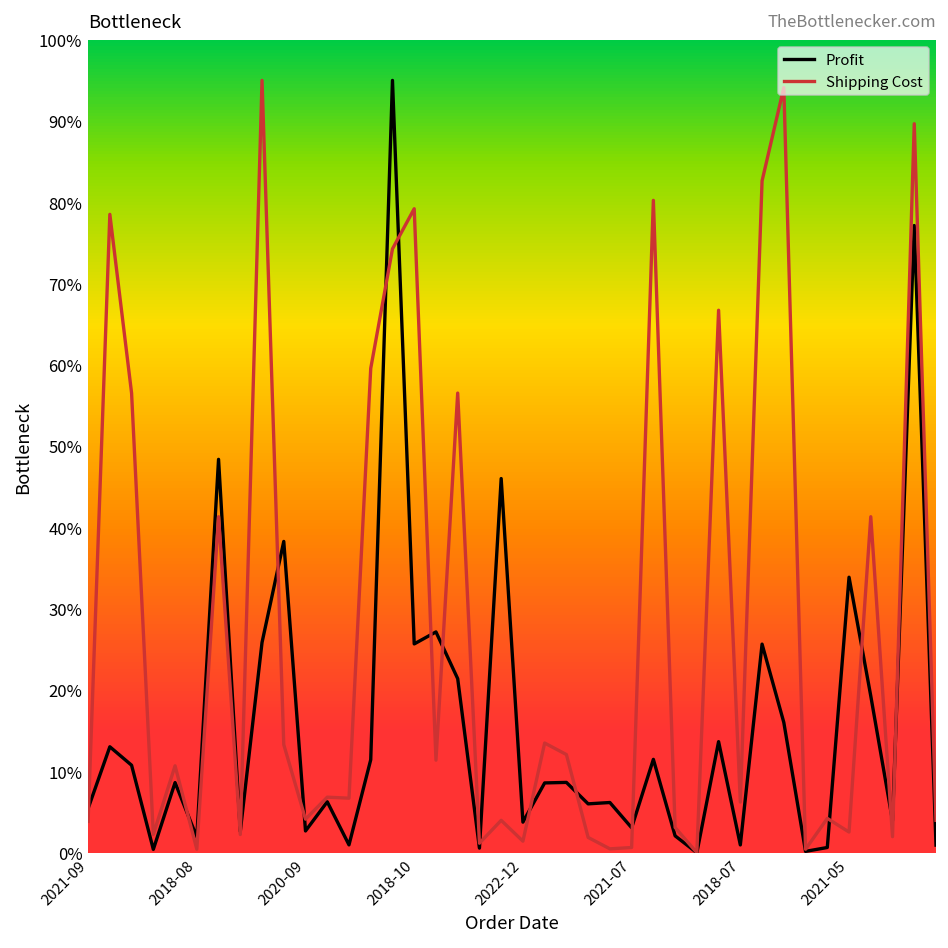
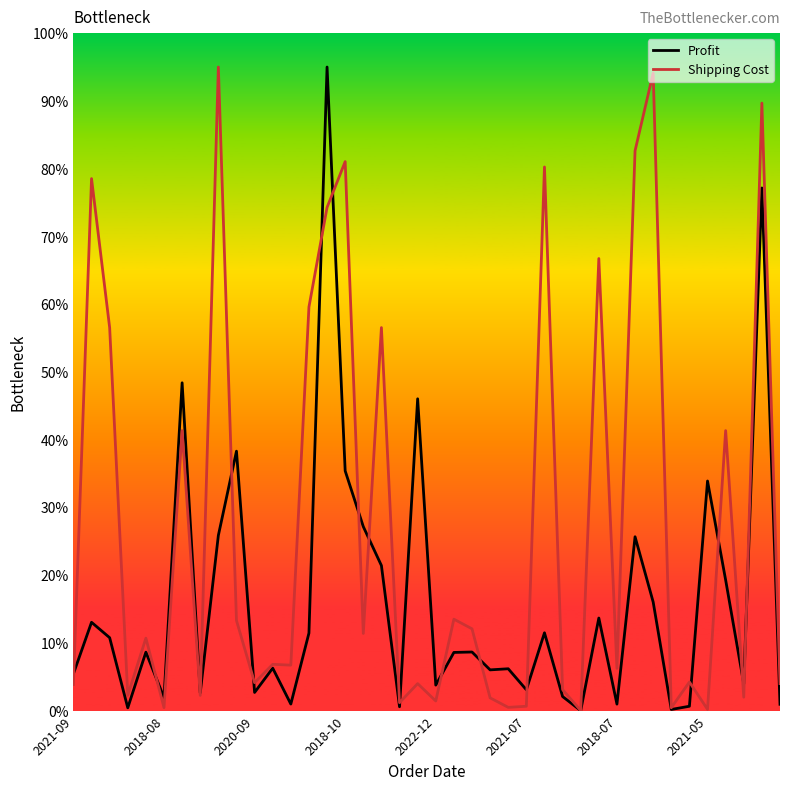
Profit, 2018-10: 26% -> 35%
Shipping Cost, 2018-10: 79% -> 81%
Shipping Cost, 2021-05: 3% -> 0%
